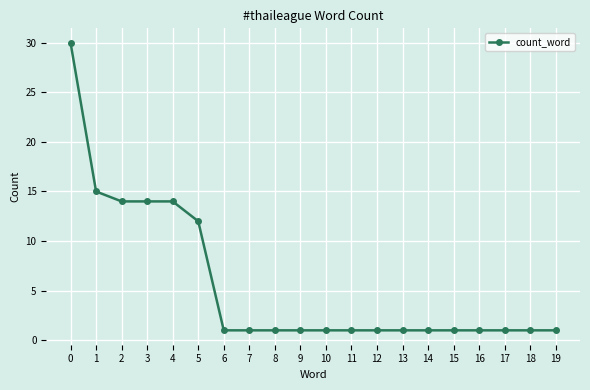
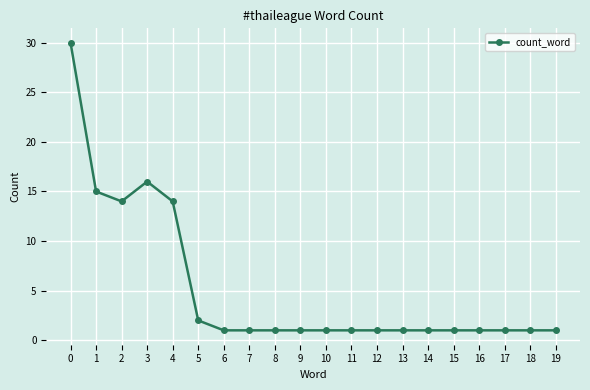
3: 14 -> 16
5: 12 -> 2
